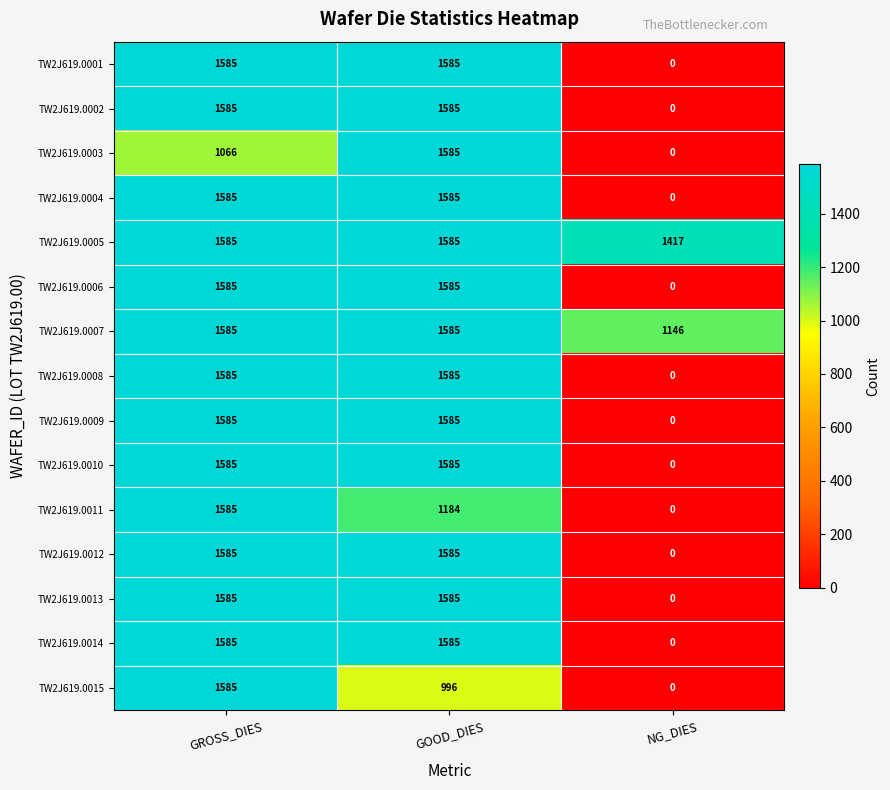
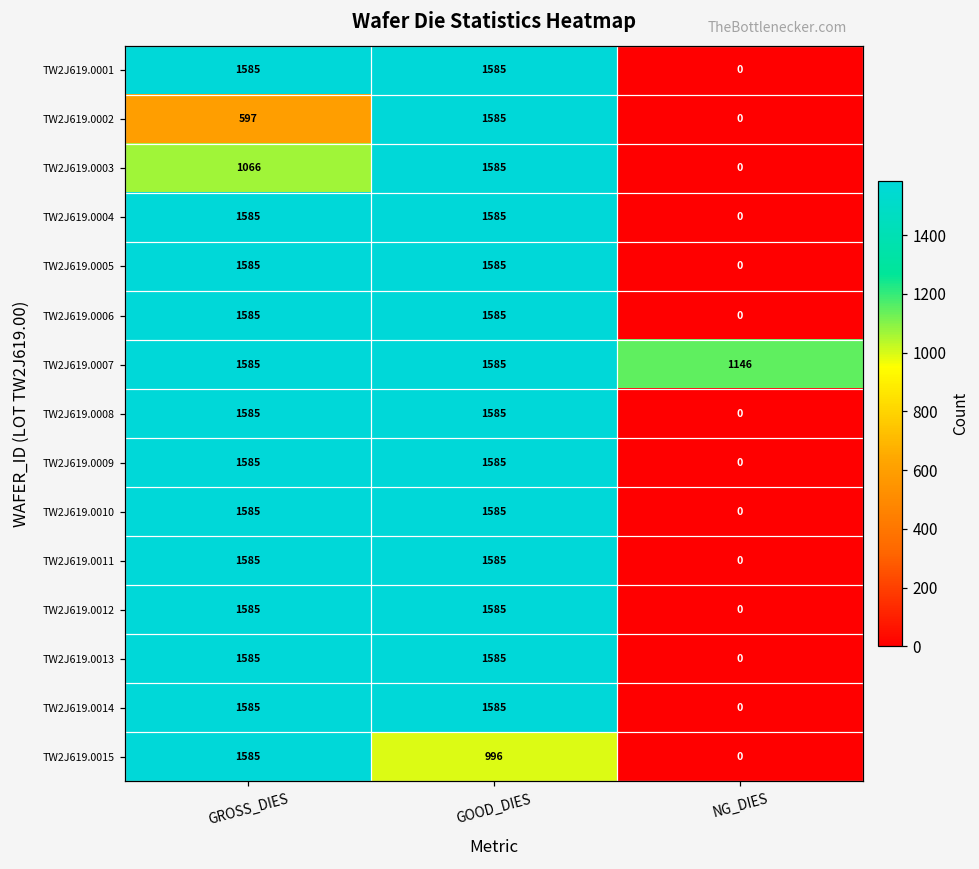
TW2J619.0002, GROSS_DIES: 1585 -> 597
TW2J619.0005, NG_DIES: 1417 -> 0
TW2J619.0011, GOOD_DIES: 1184 -> 1585
